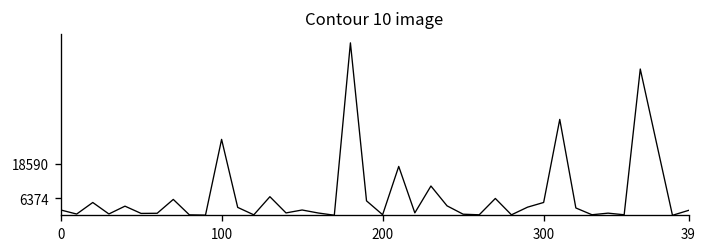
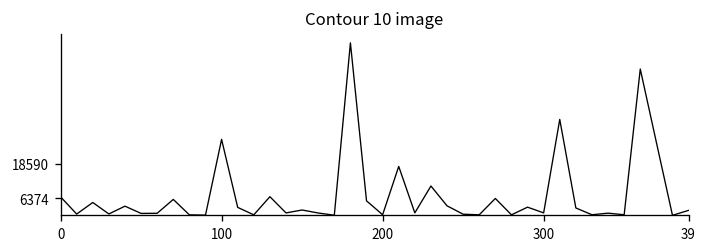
0: 2000 -> 7000
300: 5000 -> 1000
